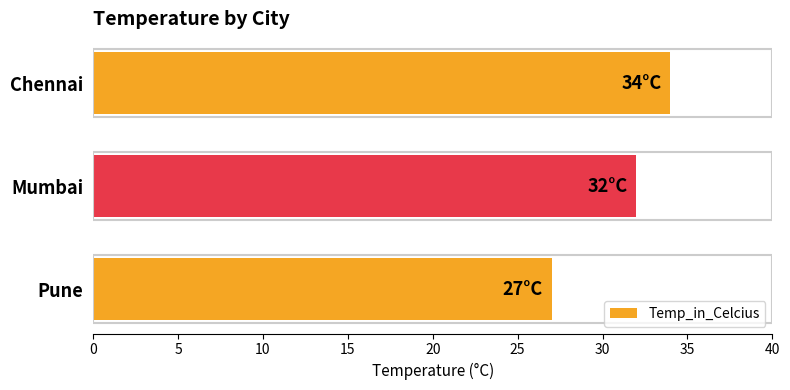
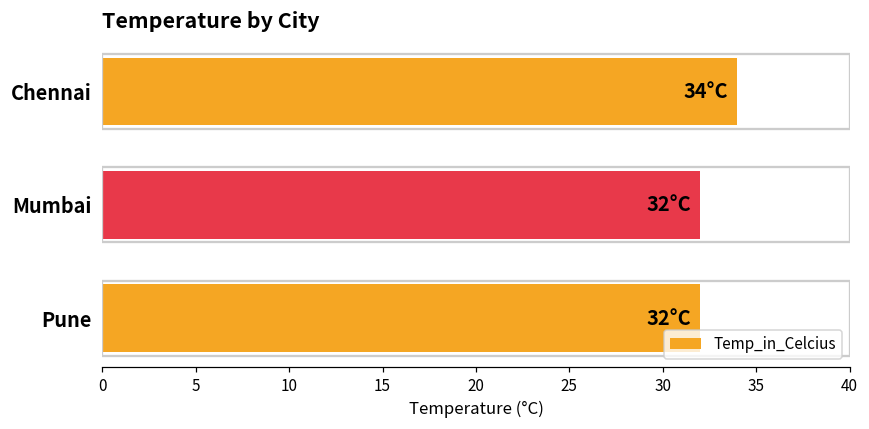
Pune: 27°C -> 32°C
